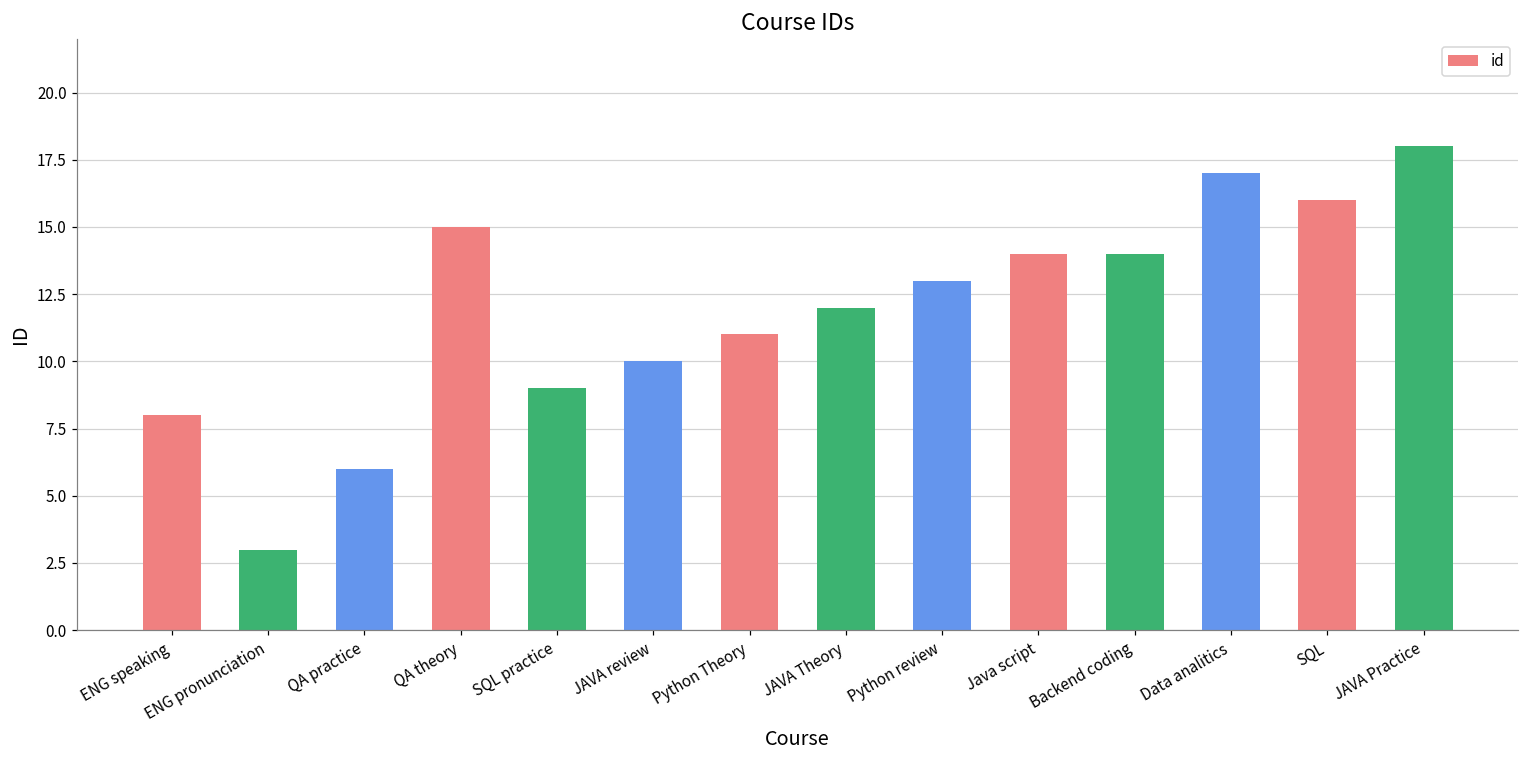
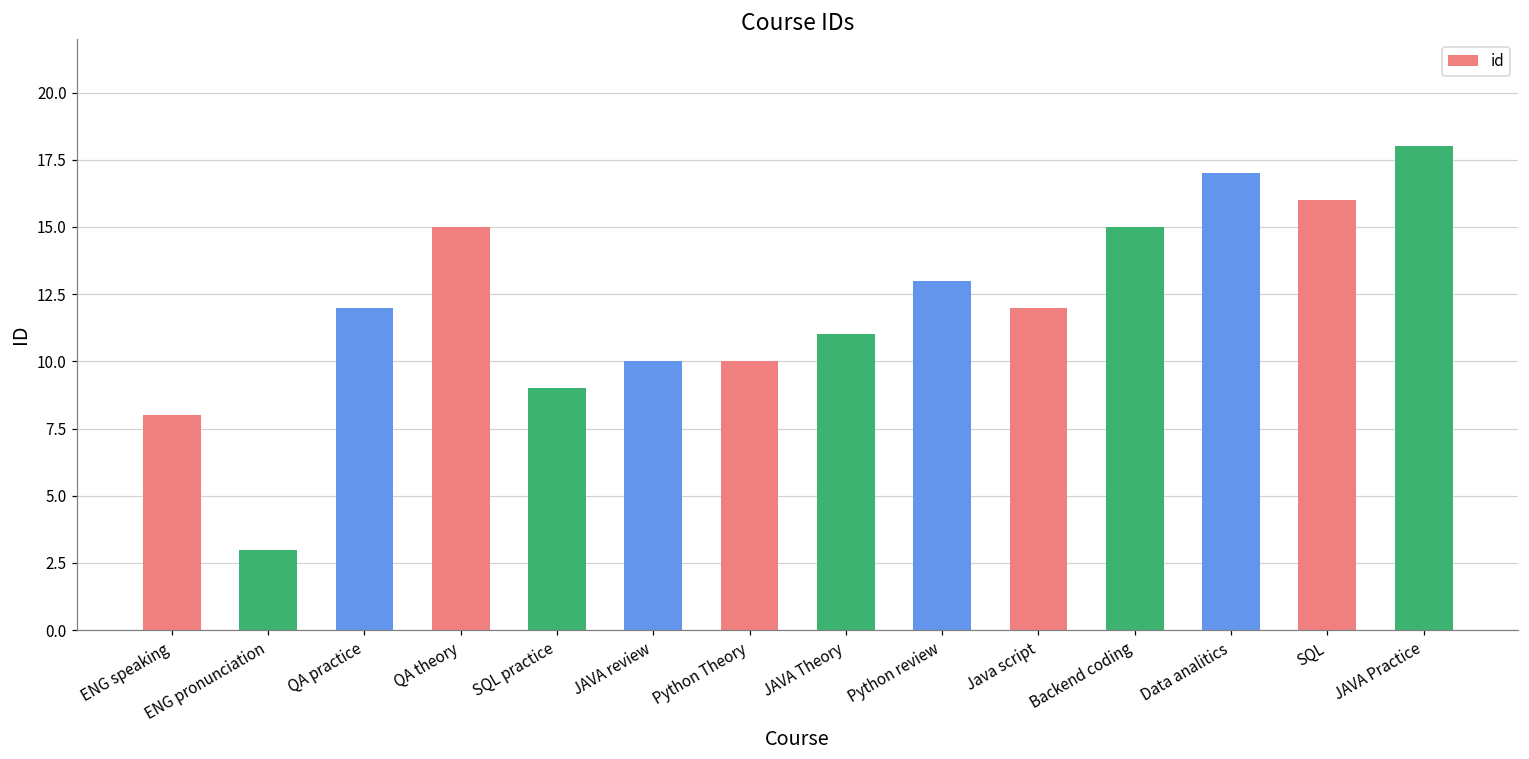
QA practice: 6 -> 12
Python Theory: 11 -> 10
JAVA Theory: 12 -> 11
Java script: 14 -> 12
Backend coding: 14 -> 15
